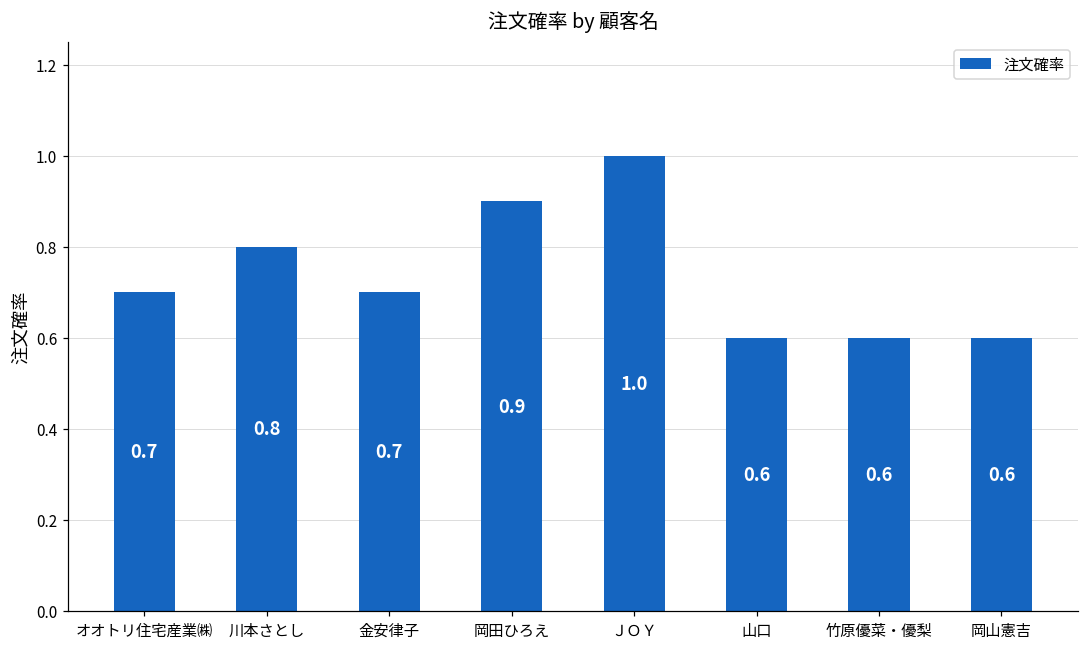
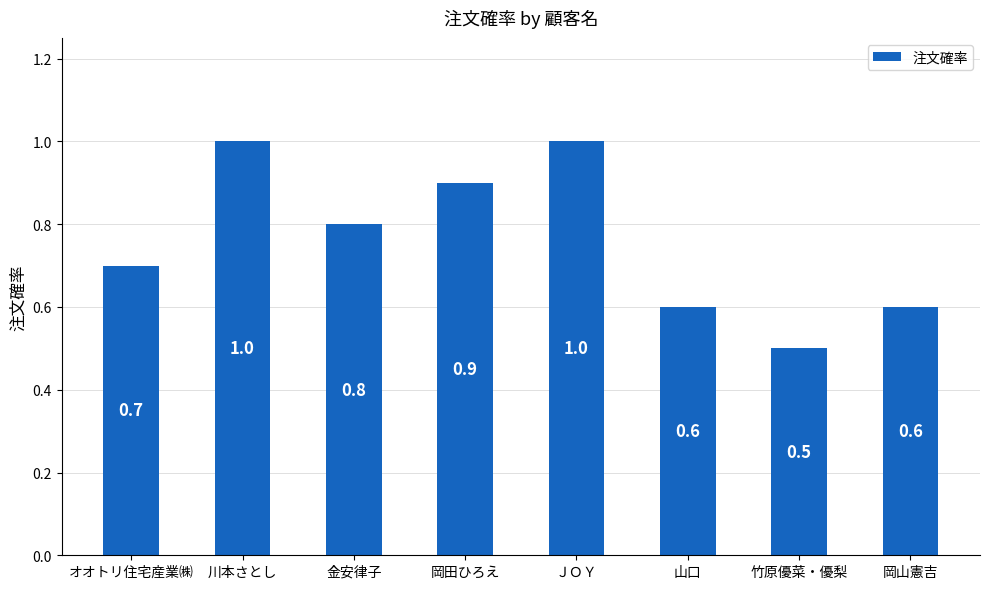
川本さとし: 0.8 -> 1.0
金安律子: 0.7 -> 0.8
竹原優菜・優梨: 0.6 -> 0.5
